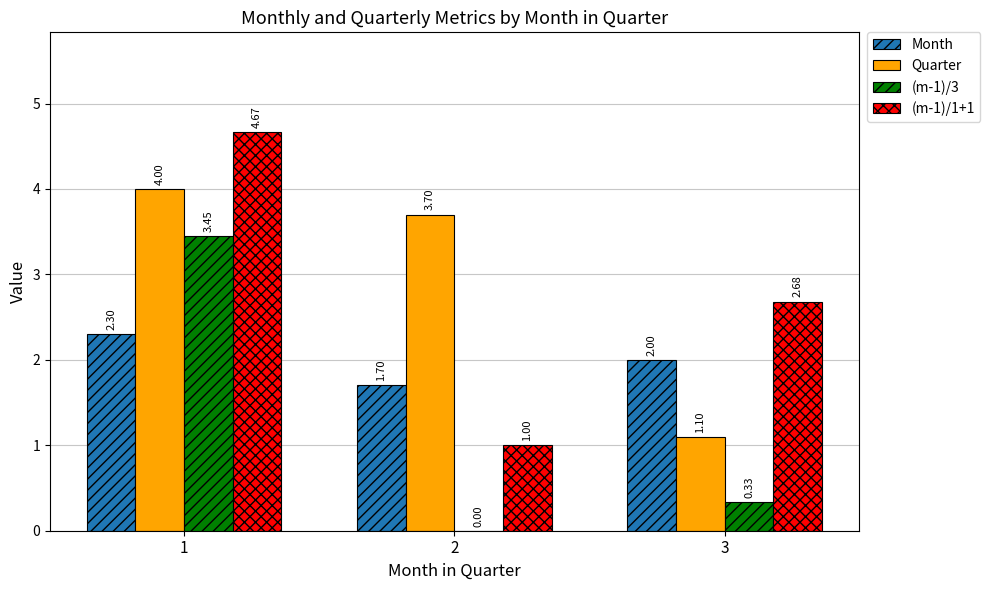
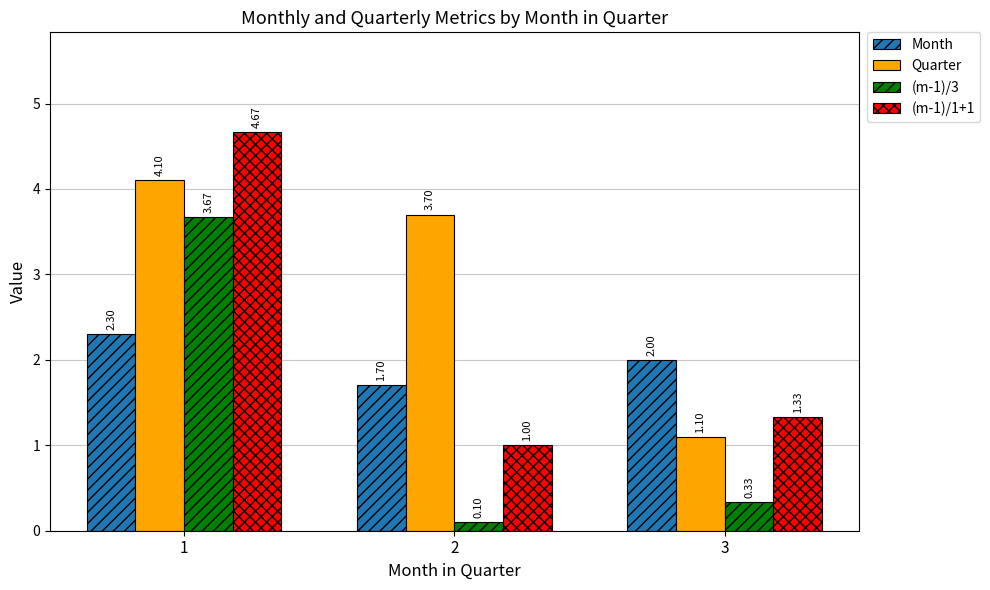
Quarter, 1: 4.00 -> 4.10
(m-1)/3, 1: 3.45 -> 3.67
(m-1)/3, 2: 0.00 -> 0.10
(m-1)/1+1, 3: 2.68 -> 1.33
